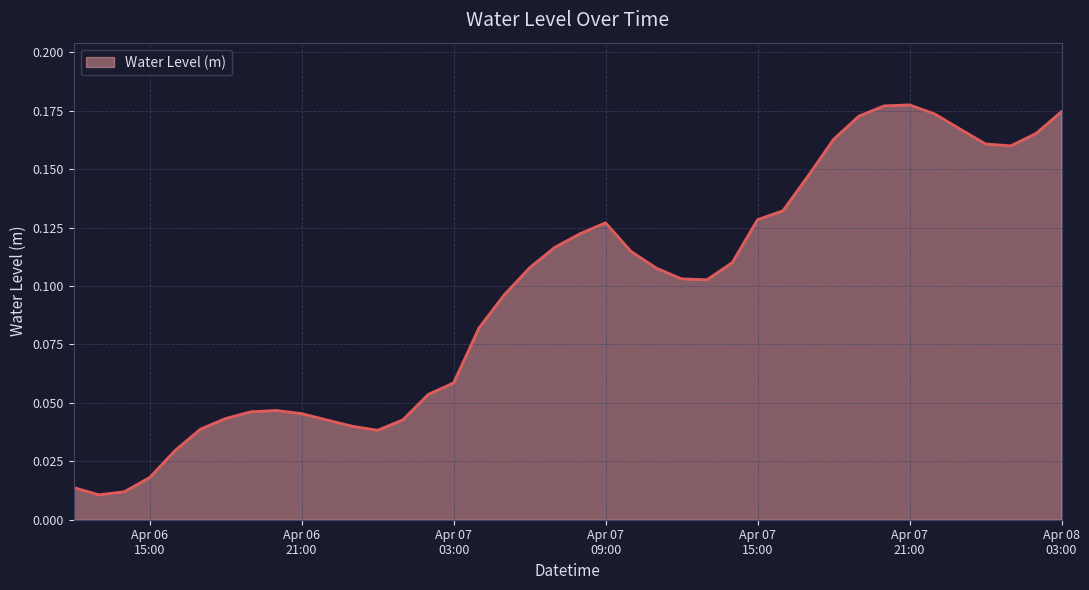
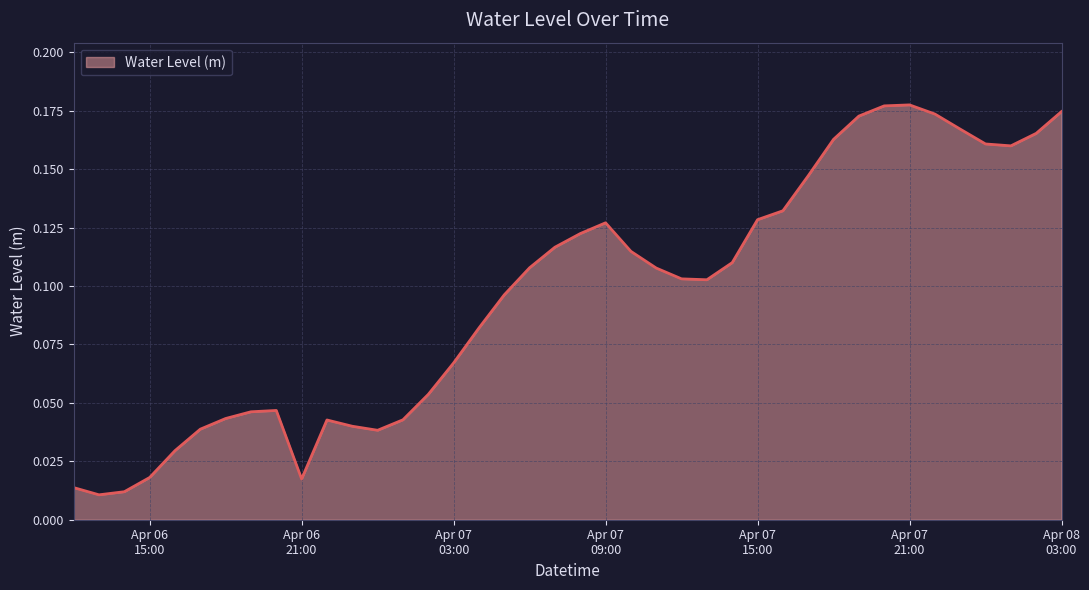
Apr 06 21:00: 0.045 -> 0.017
Apr 07 03:00: 0.059 -> 0.067
